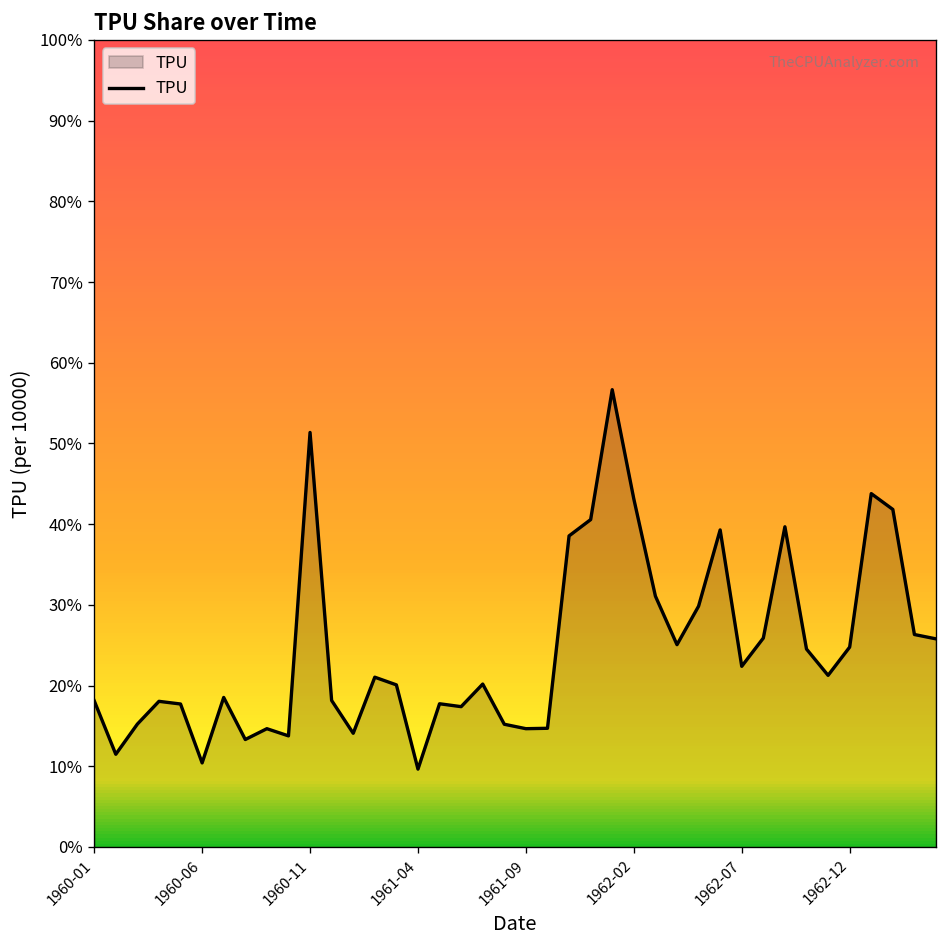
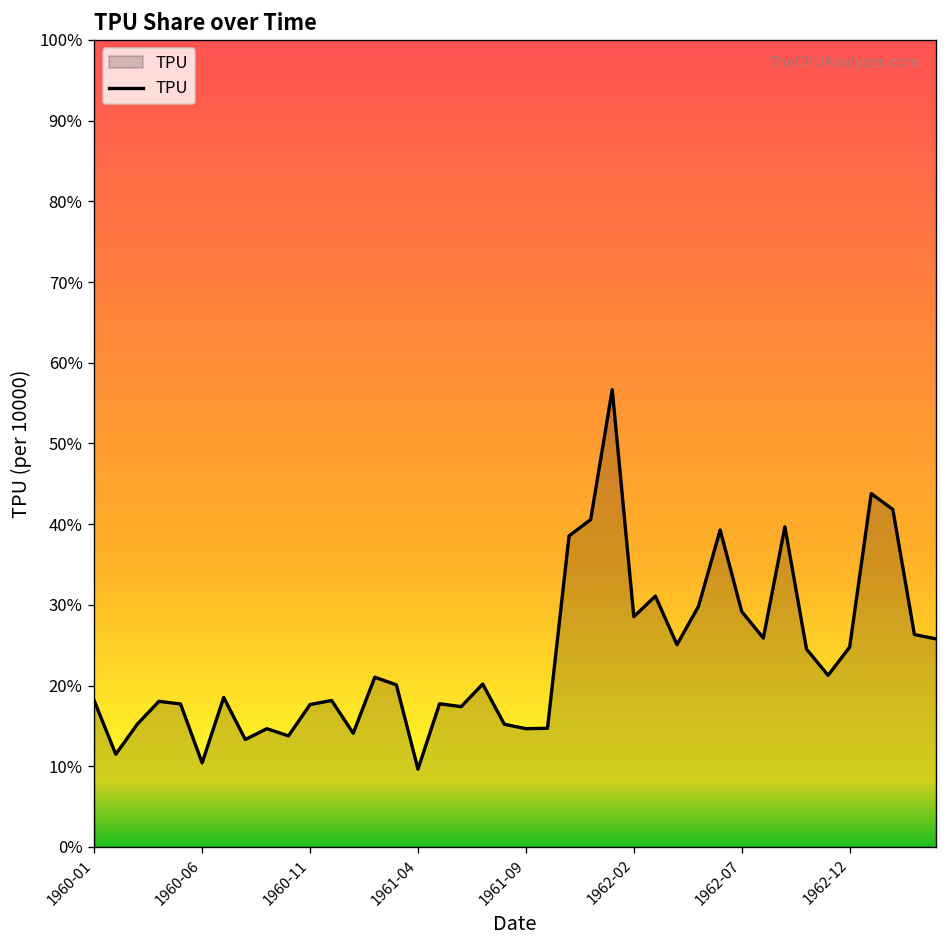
1960-11: 51% -> 18%
1962-02: 43% -> 29%
1962-07: 22% -> 29%
